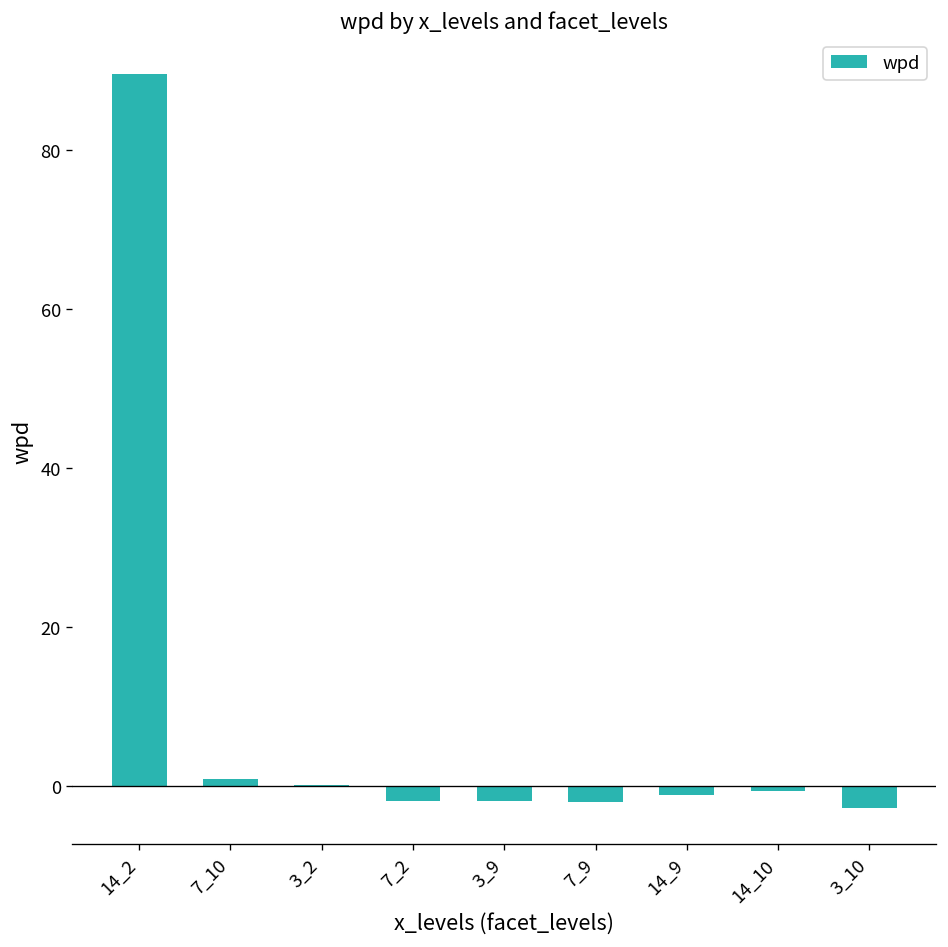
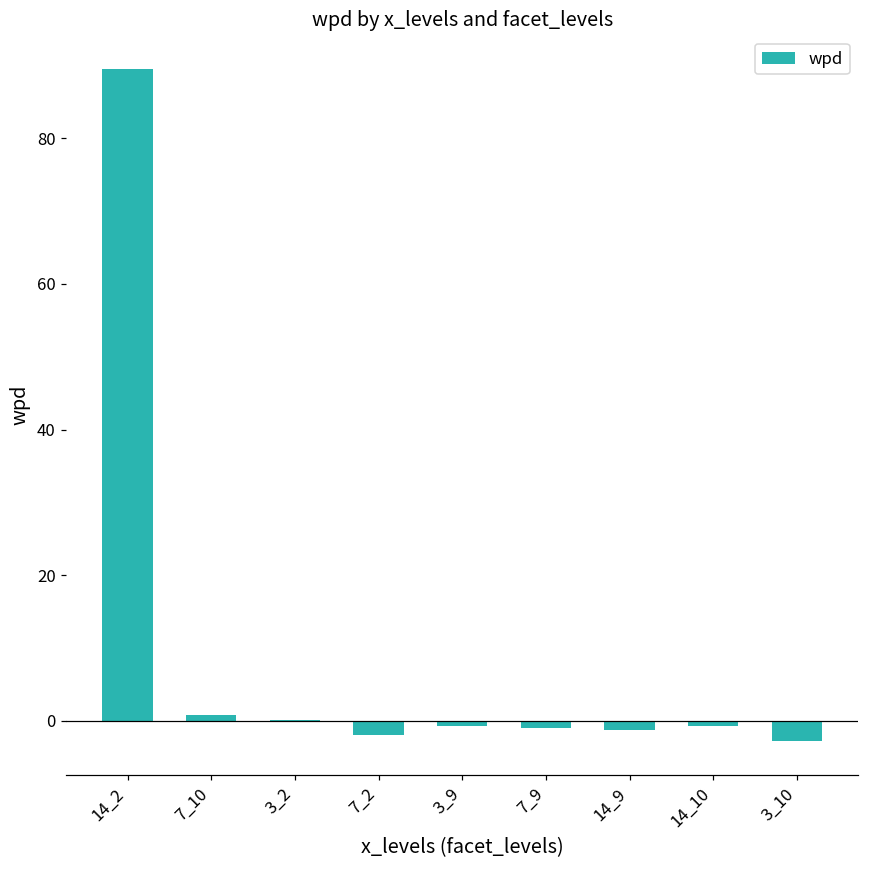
3_9: -2 -> -1
7_9: -2 -> -1
